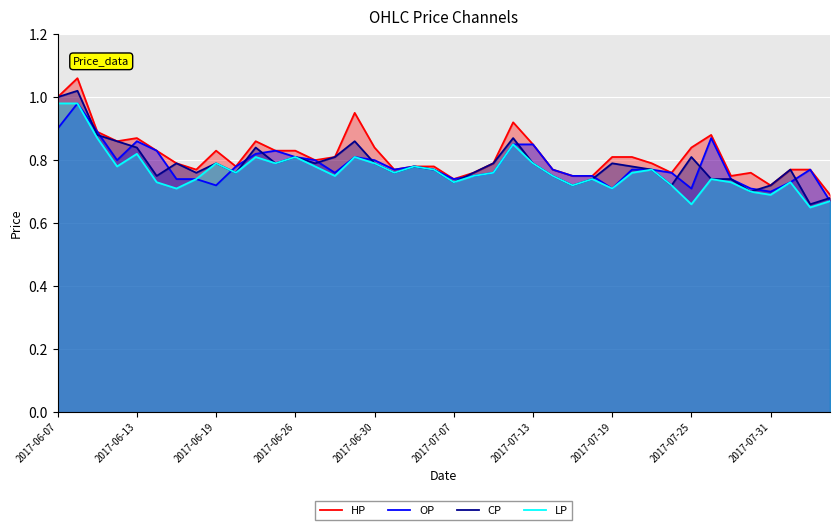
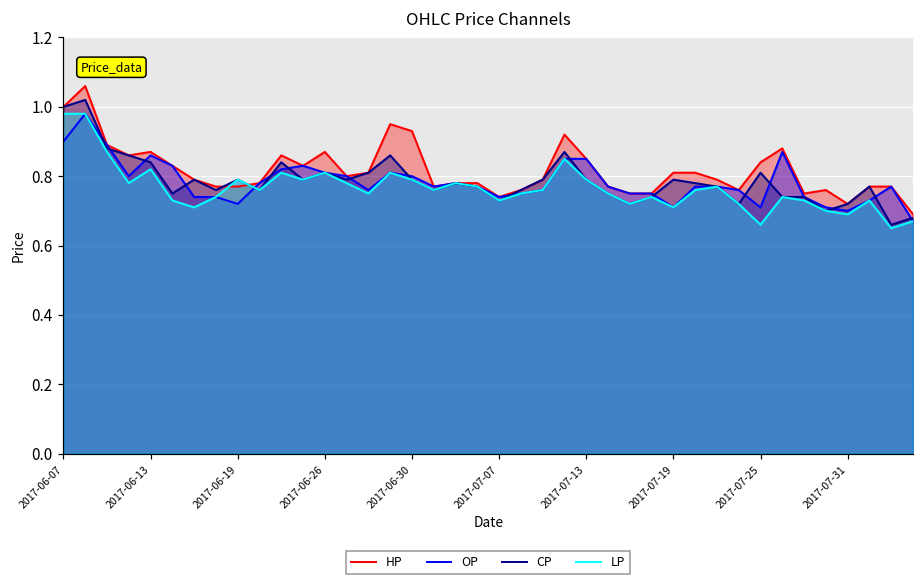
HP, 2017-06-19: 0.83 -> 0.77
HP, 2017-06-26: 0.83 -> 0.87
HP, 2017-06-30: 0.84 -> 0.93
